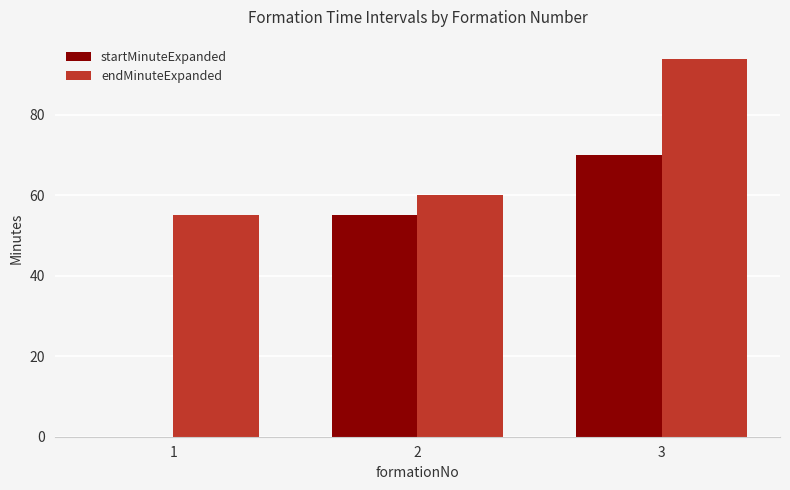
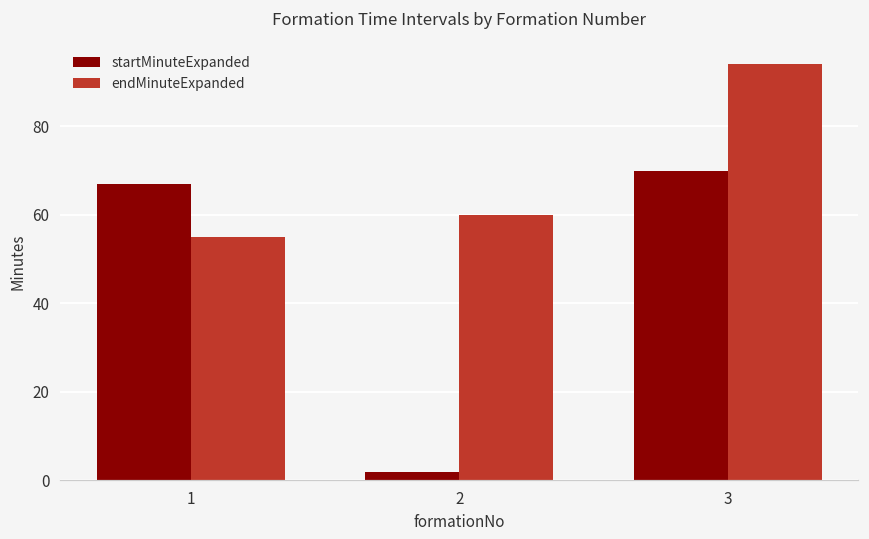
startMinuteExpanded, 1: 0 -> 67
startMinuteExpanded, 2: 55 -> 2
